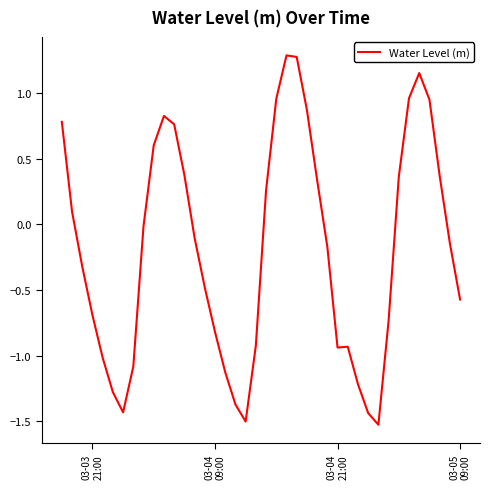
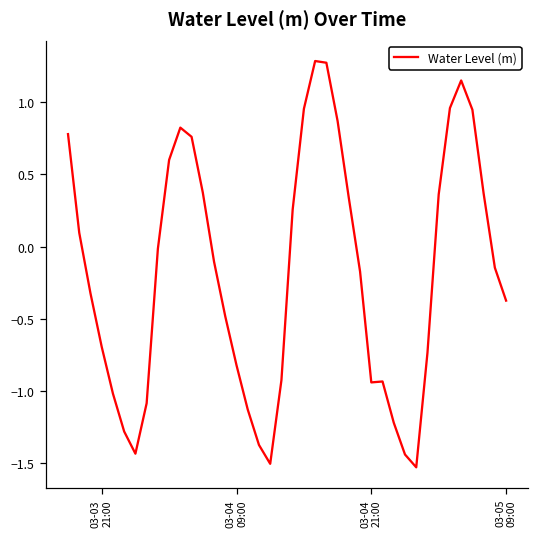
03-05 09:00: -0.57 -> -0.37
